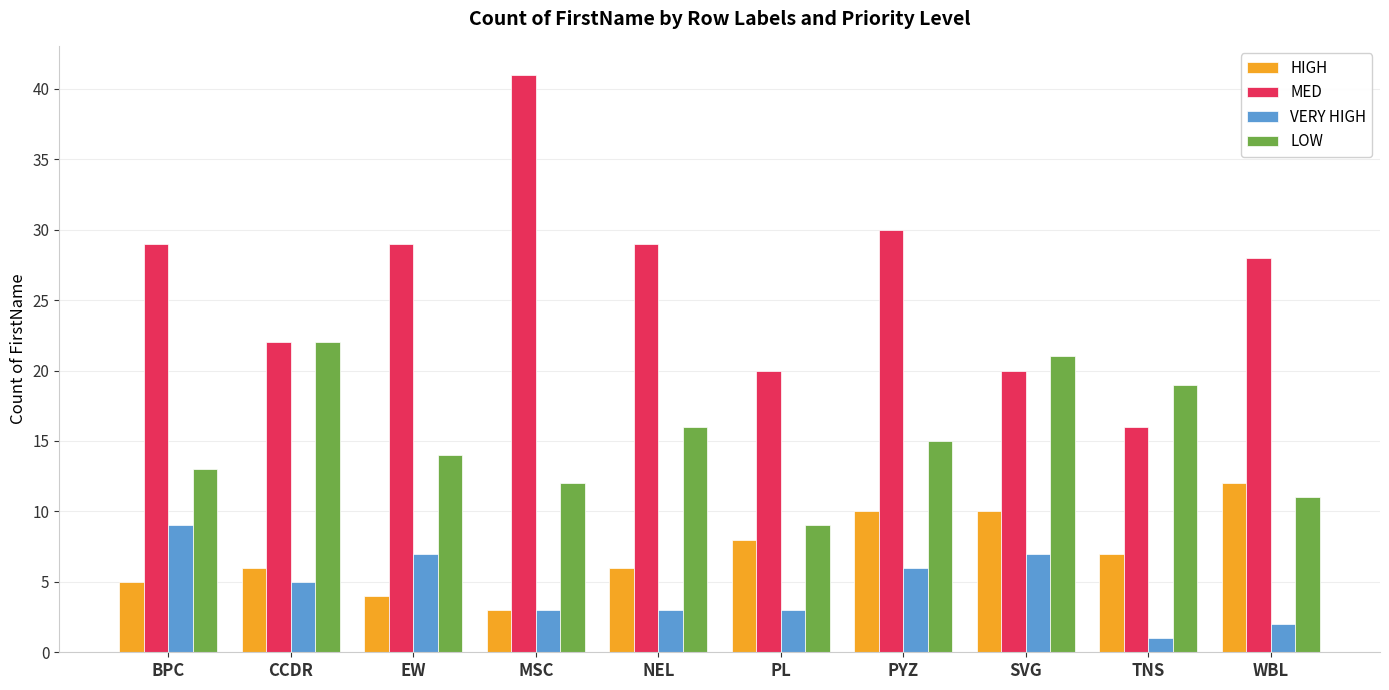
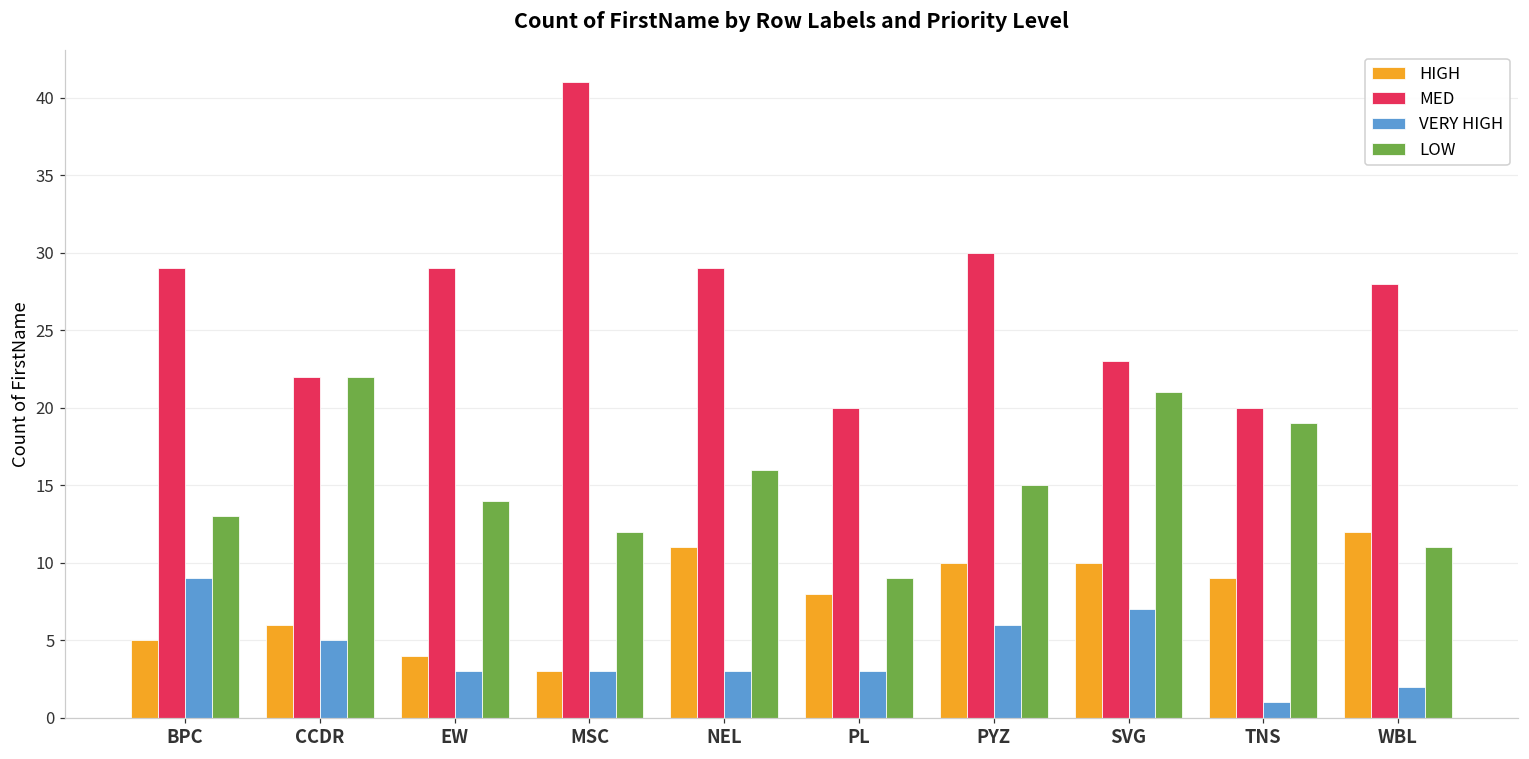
VERY HIGH, EW: 7 -> 3
HIGH, NEL: 6 -> 11
MED, SVG: 20 -> 23
HIGH, TNS: 7 -> 9
MED, TNS: 16 -> 20
